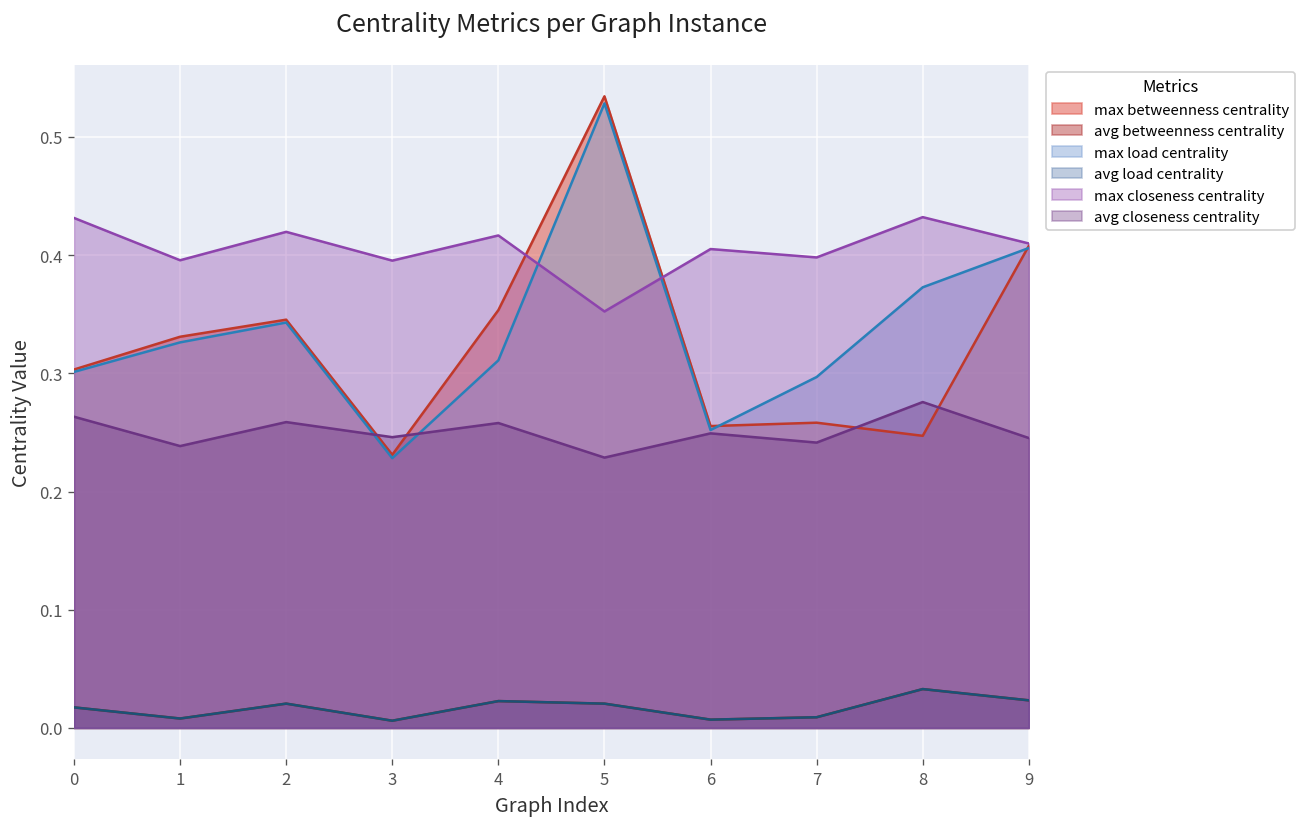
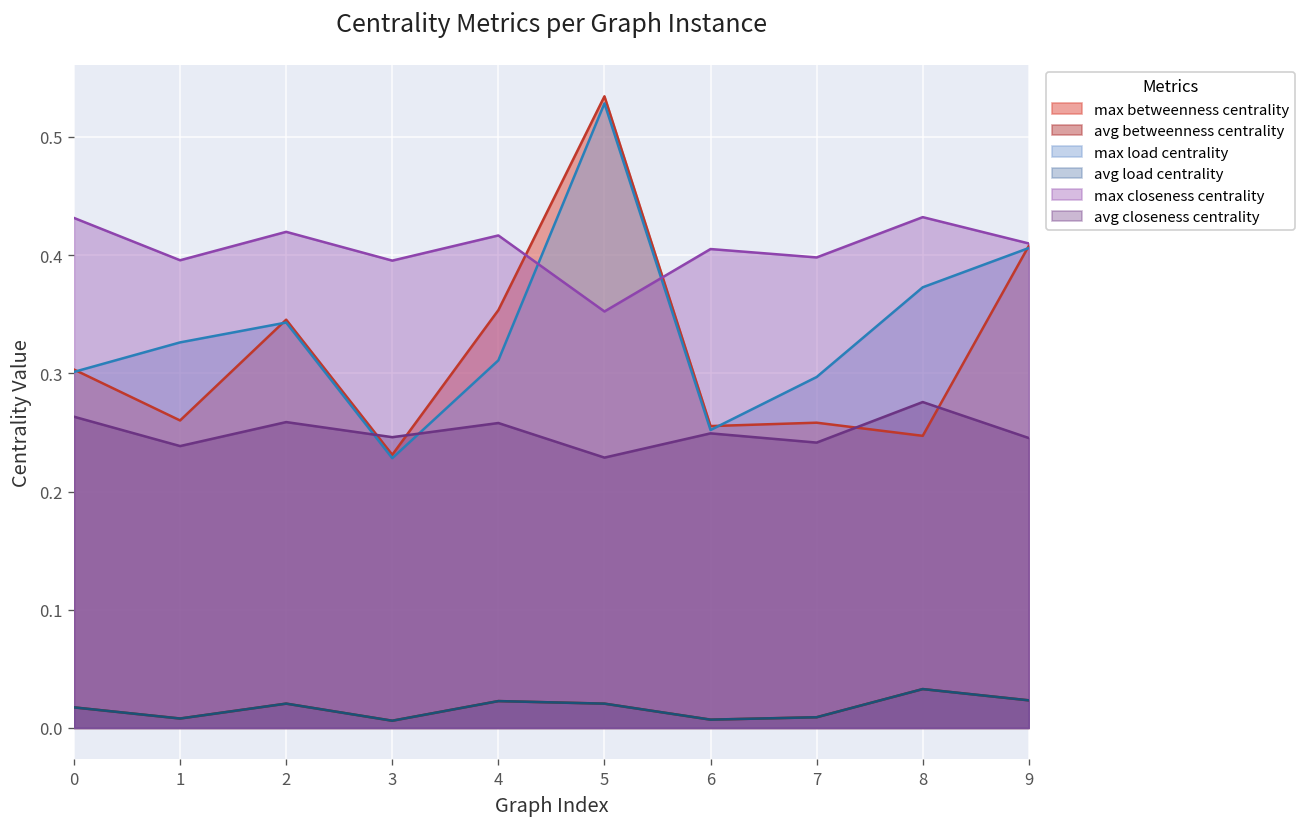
max betweenness centrality, 1: 0.33 -> 0.26
